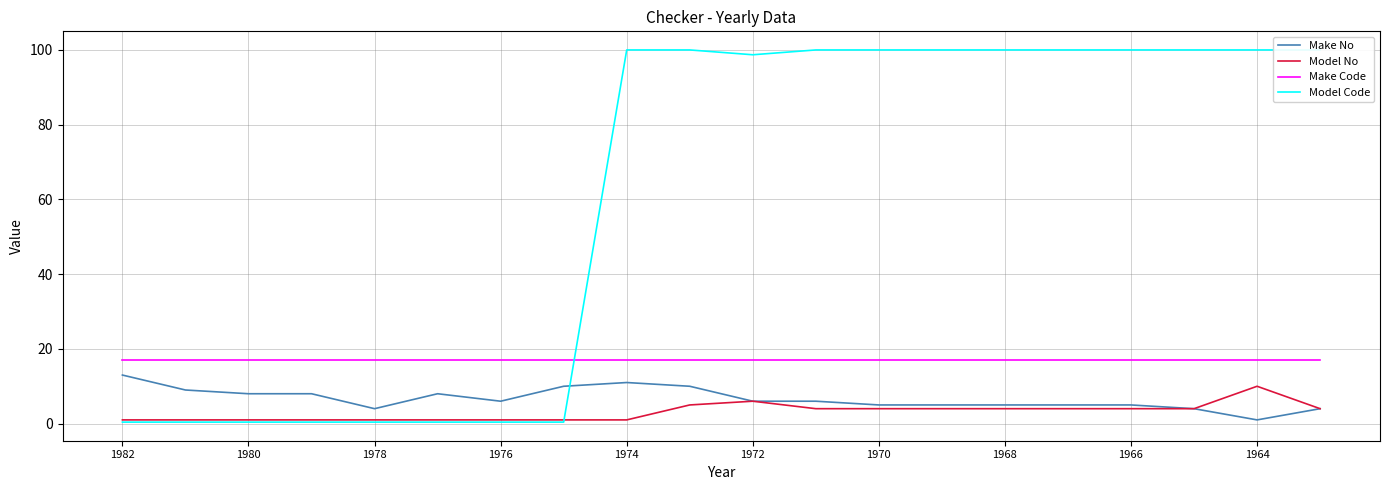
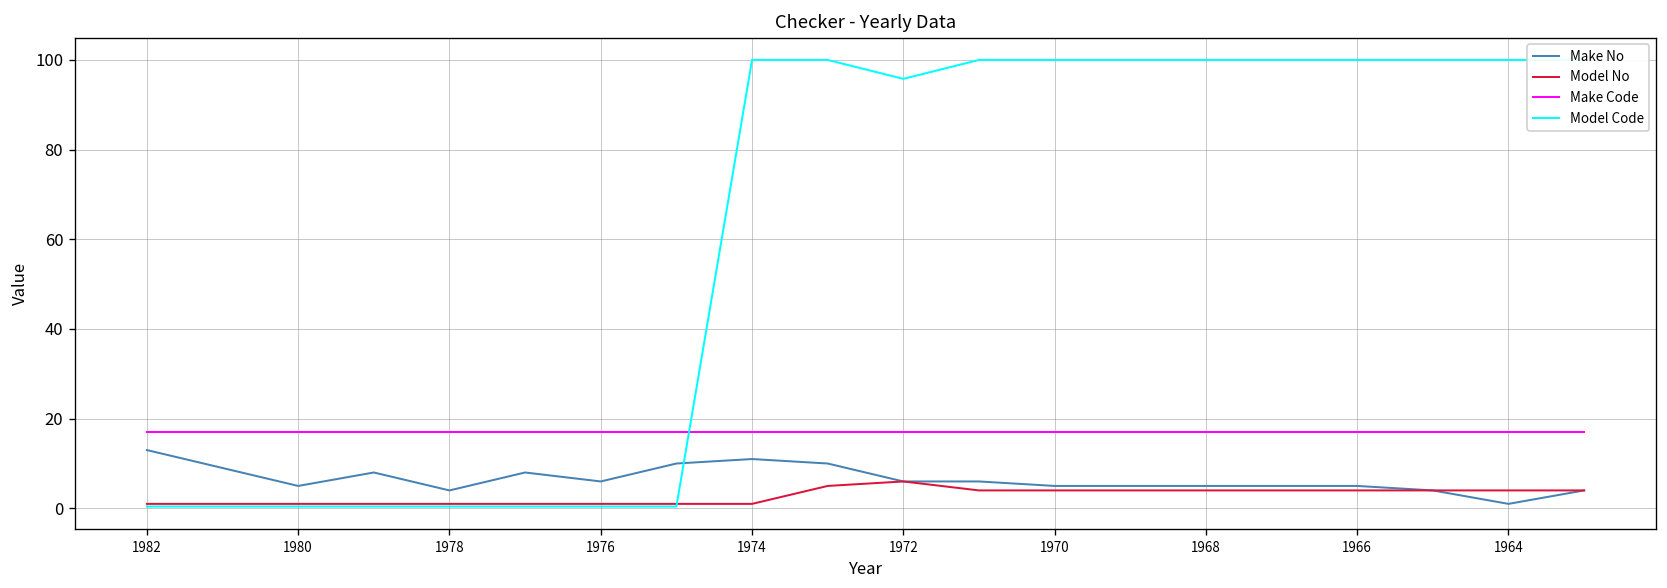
Make No, 1980: 8 -> 5
Model Code, 1972: 99 -> 96
Model No, 1964: 10 -> 4
